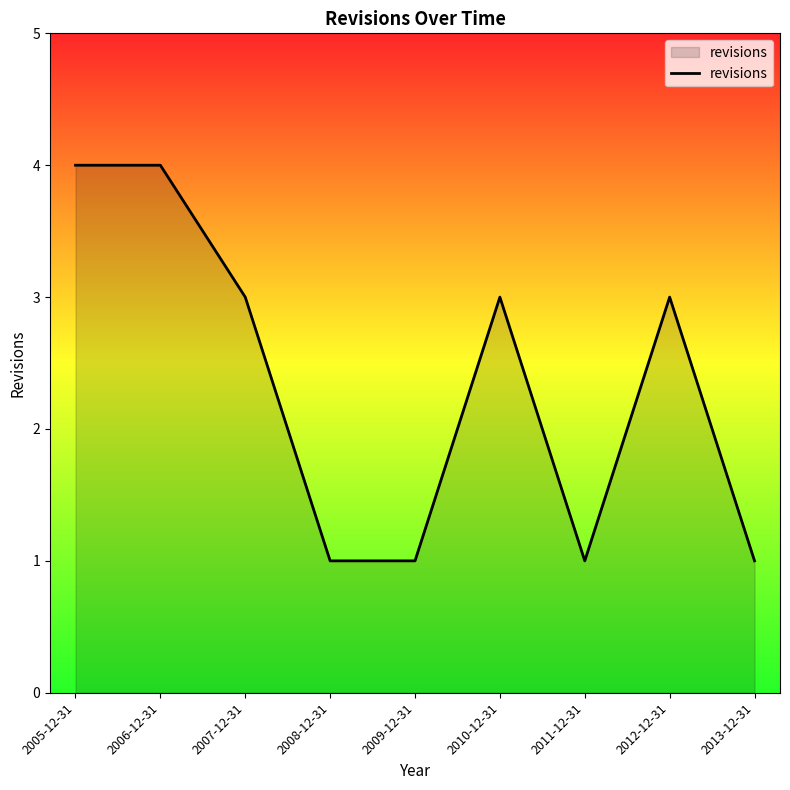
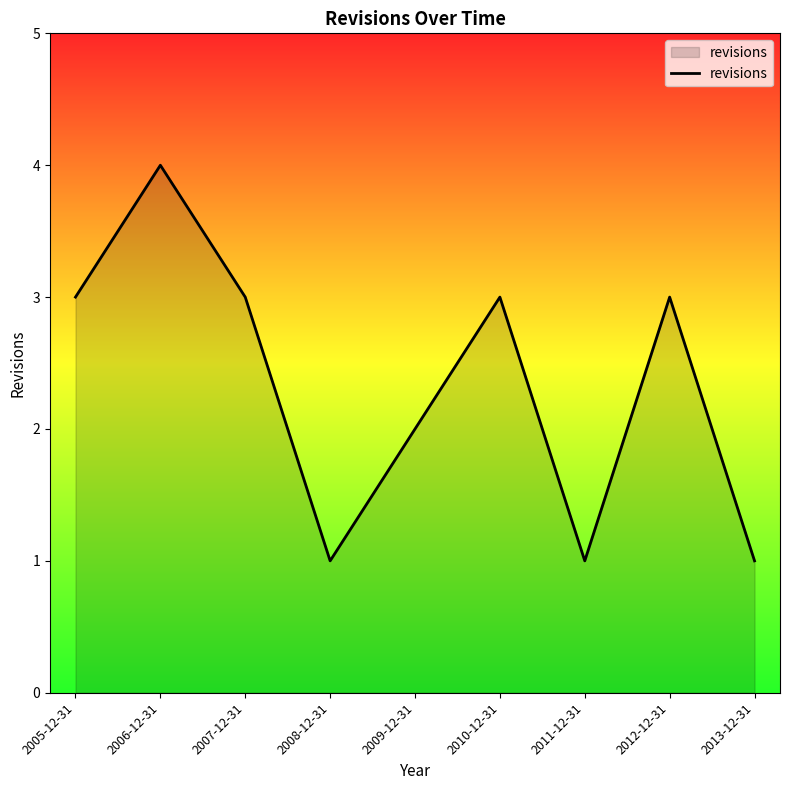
2005-12-31: 4 -> 3
2009-12-31: 1 -> 2
